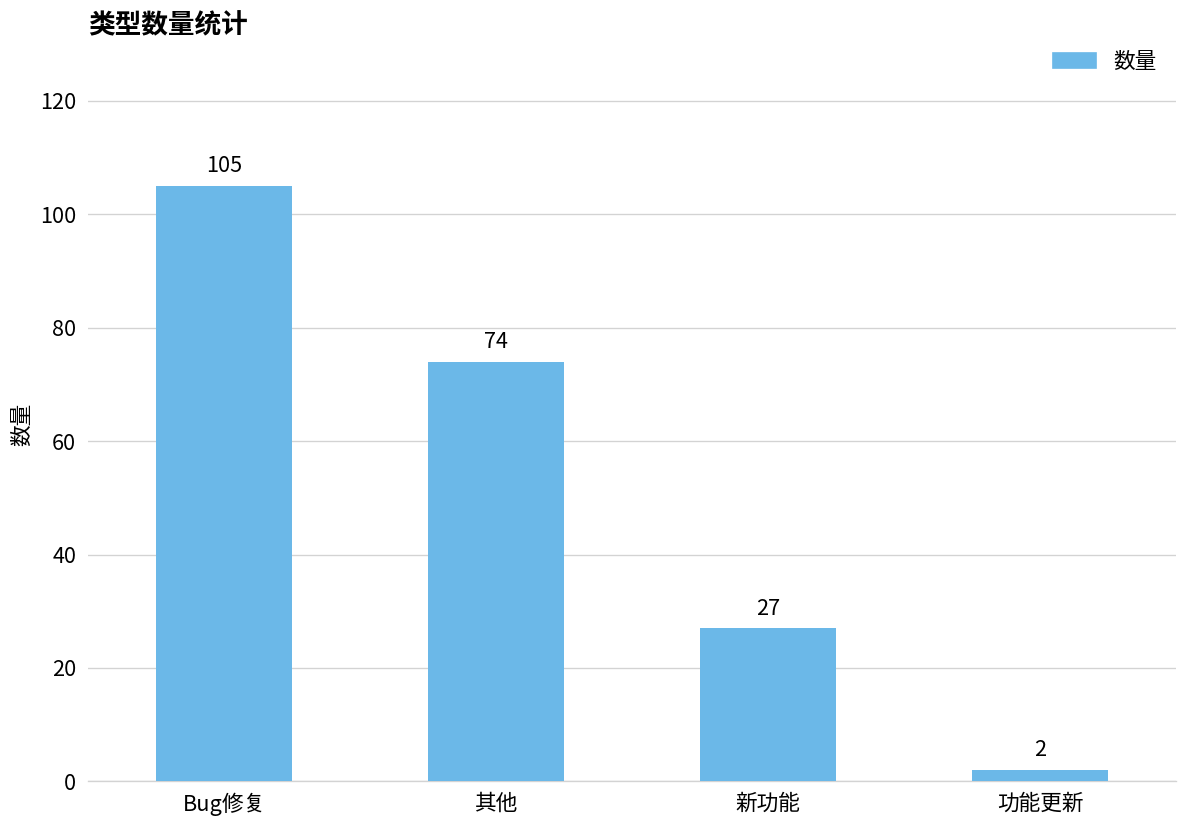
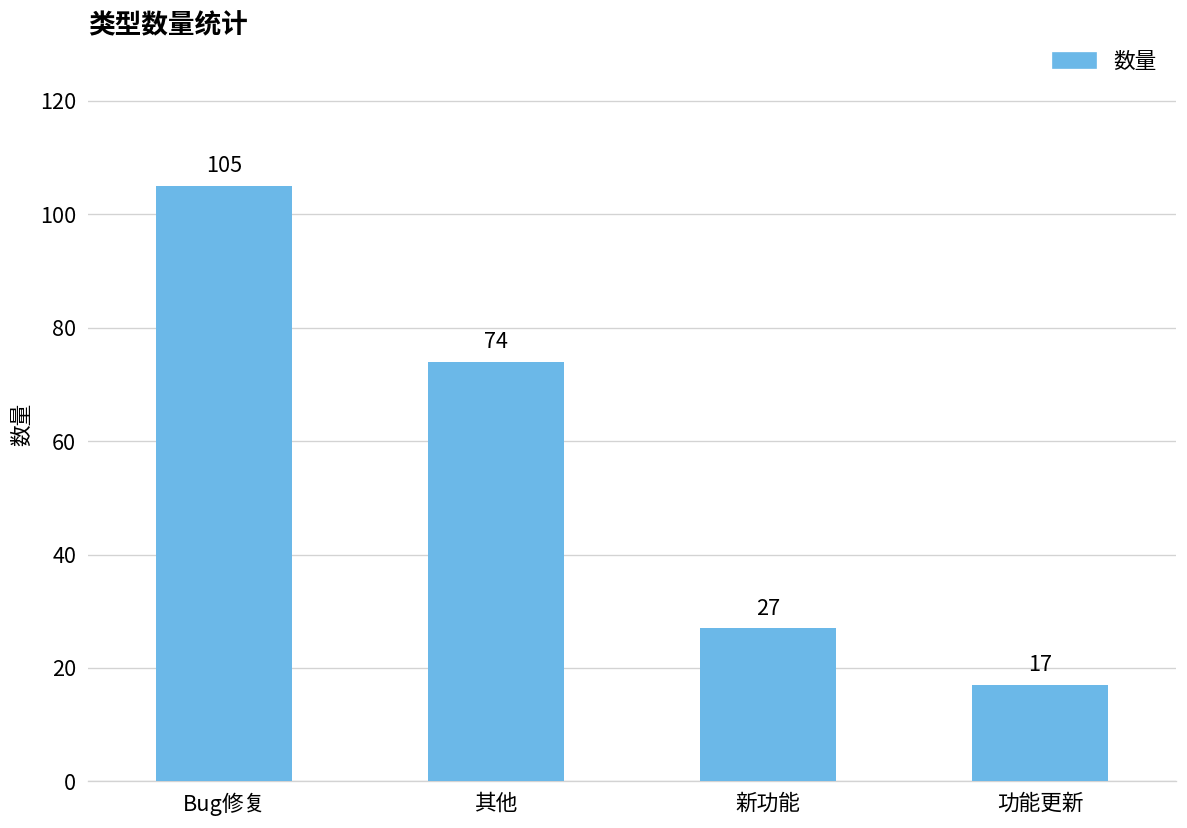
功能更新: 2 -> 17
